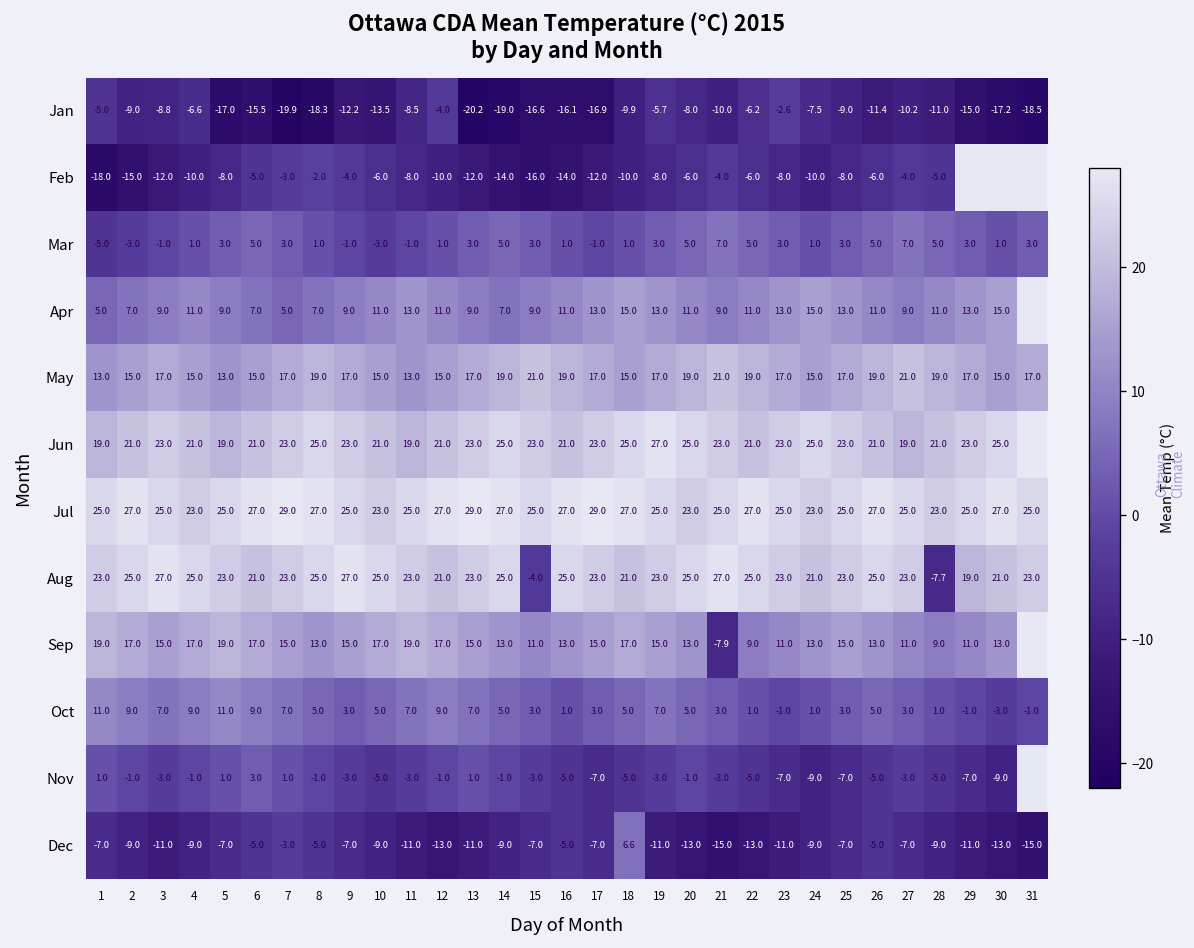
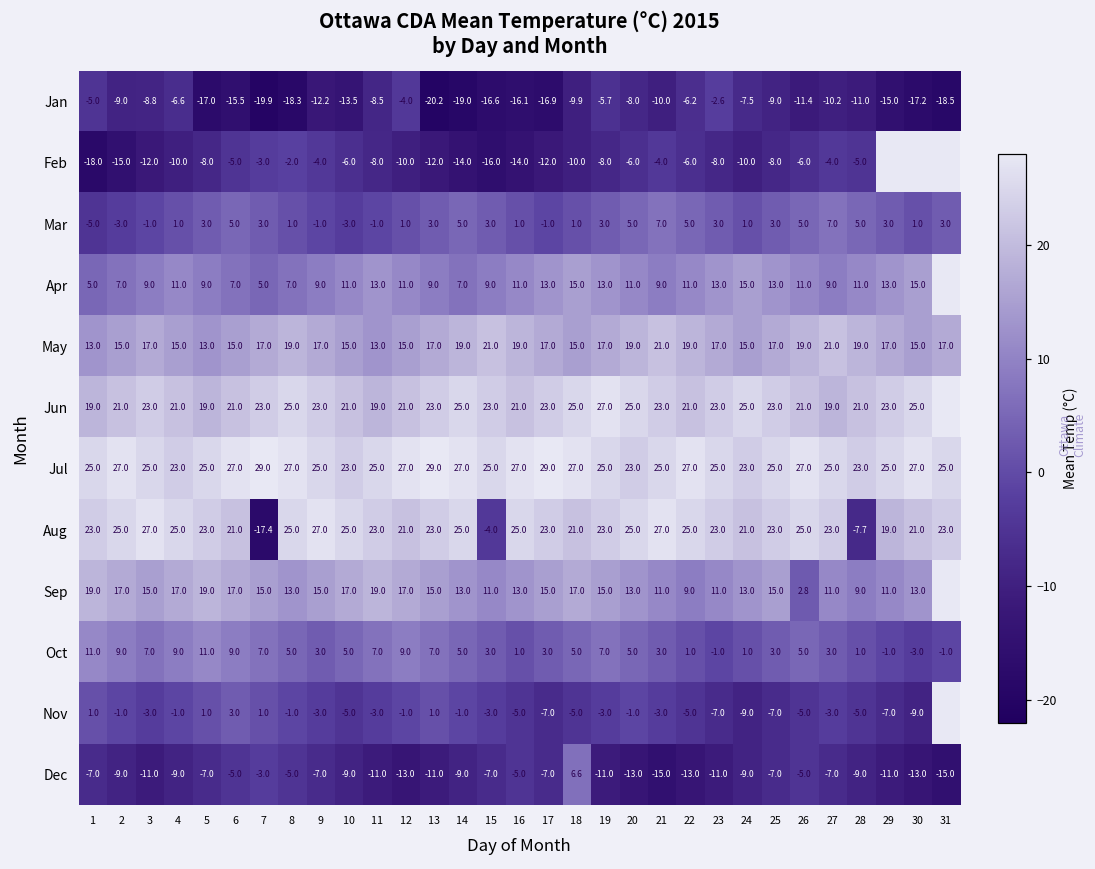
Aug, 7: 23.0 -> -17.4
Sep, 21: -7.9 -> 11.0
Sep, 26: 13.0 -> 2.8
